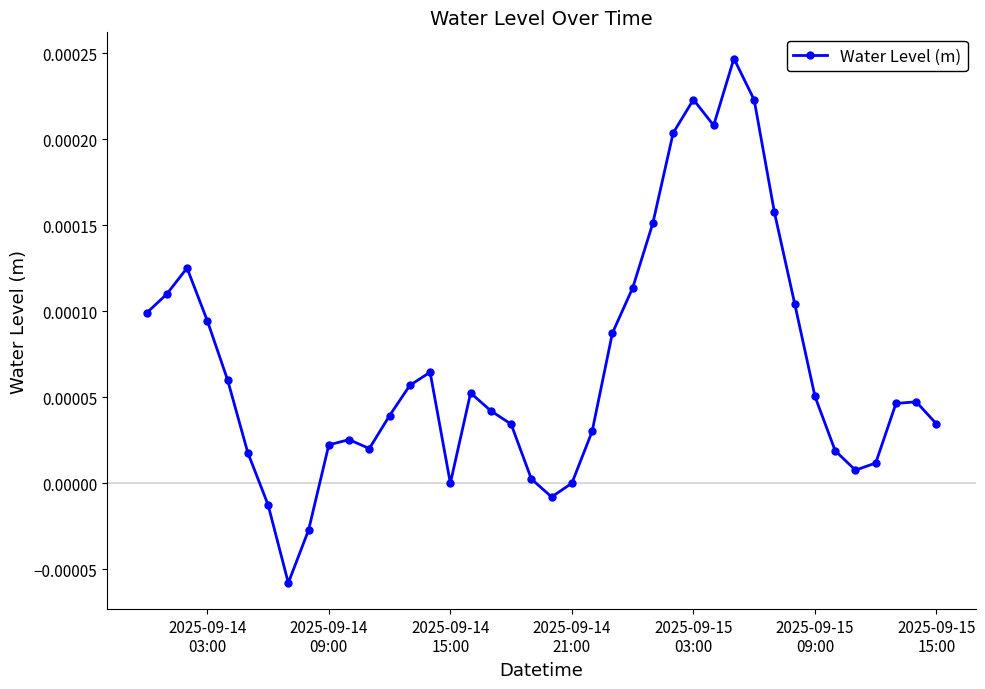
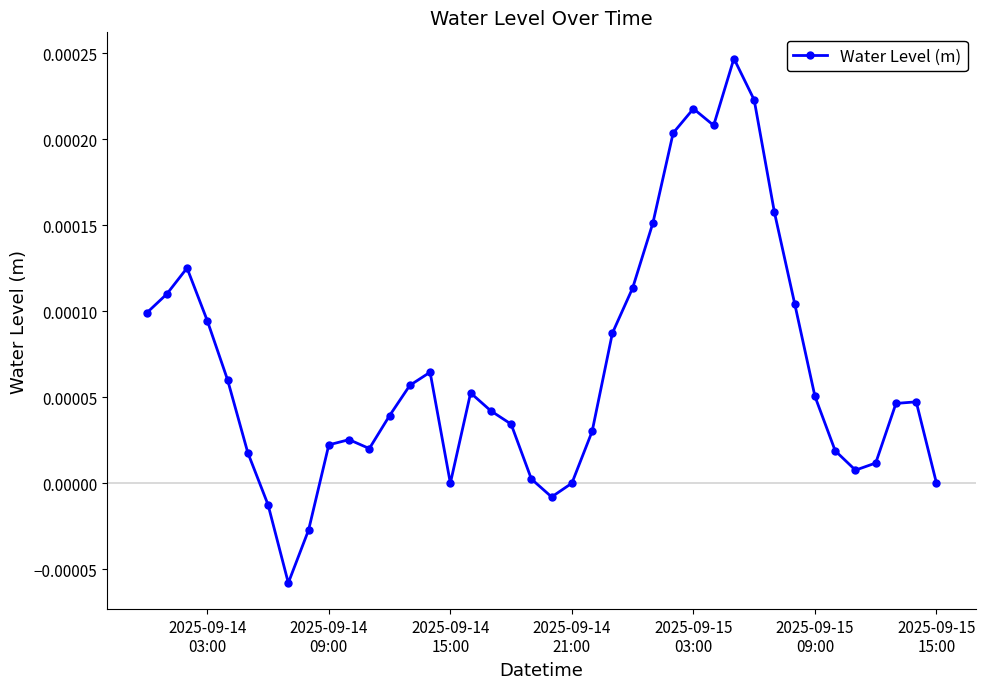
2025-09-15 03:00: 0.000223 -> 0.000218
2025-09-15 15:00: 0.00003 -> 0.00000
